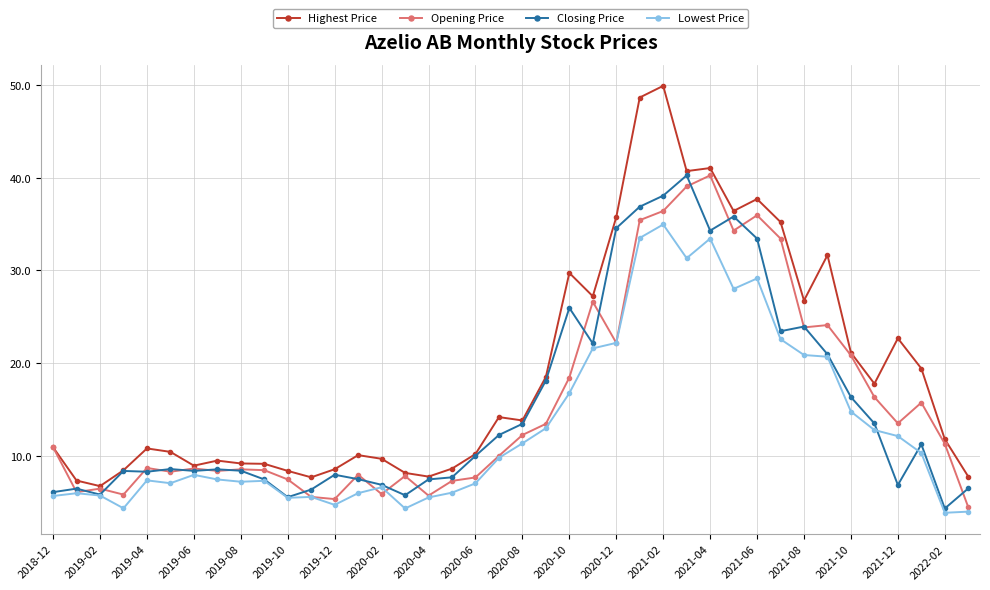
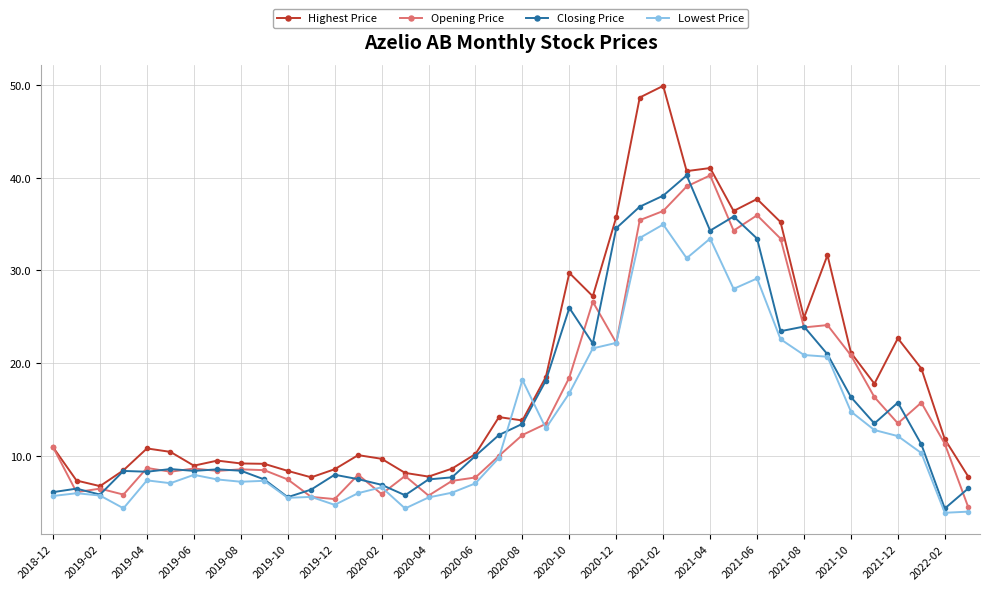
Lowest Price, 2020-08: 11 -> 18
Highest Price, 2021-08: 27 -> 25
Closing Price, 2021-12: 7 -> 16
